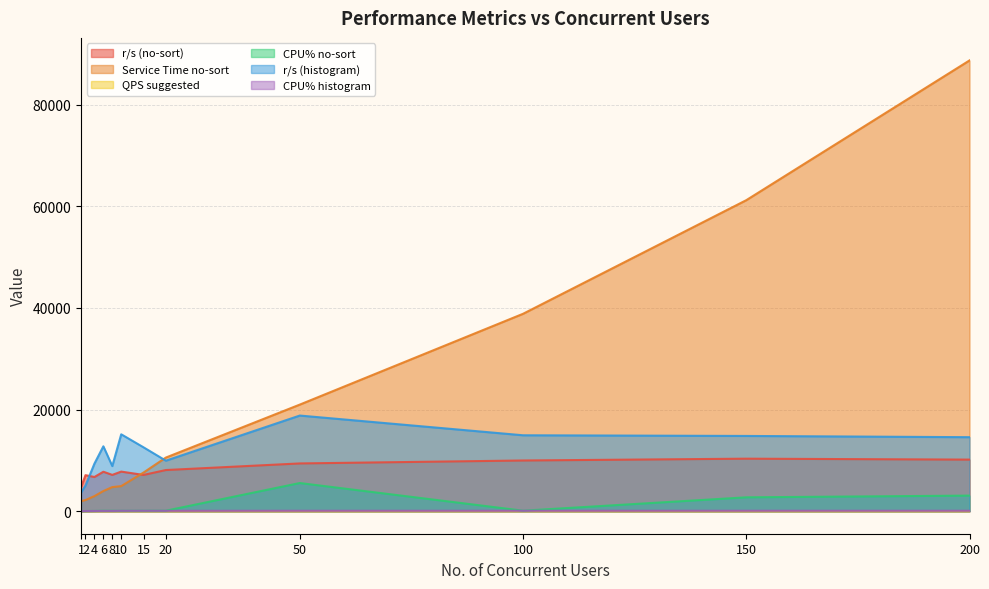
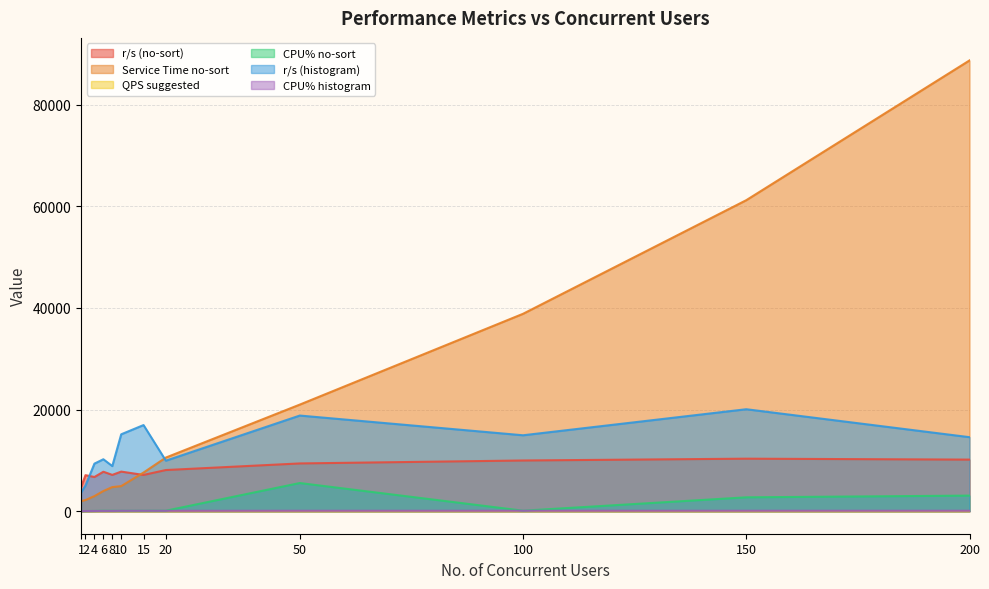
r/s (histogram), 6: 13000 -> 10000
r/s (histogram), 15: 13000 -> 17000
r/s (histogram), 150: 15000 -> 20000
